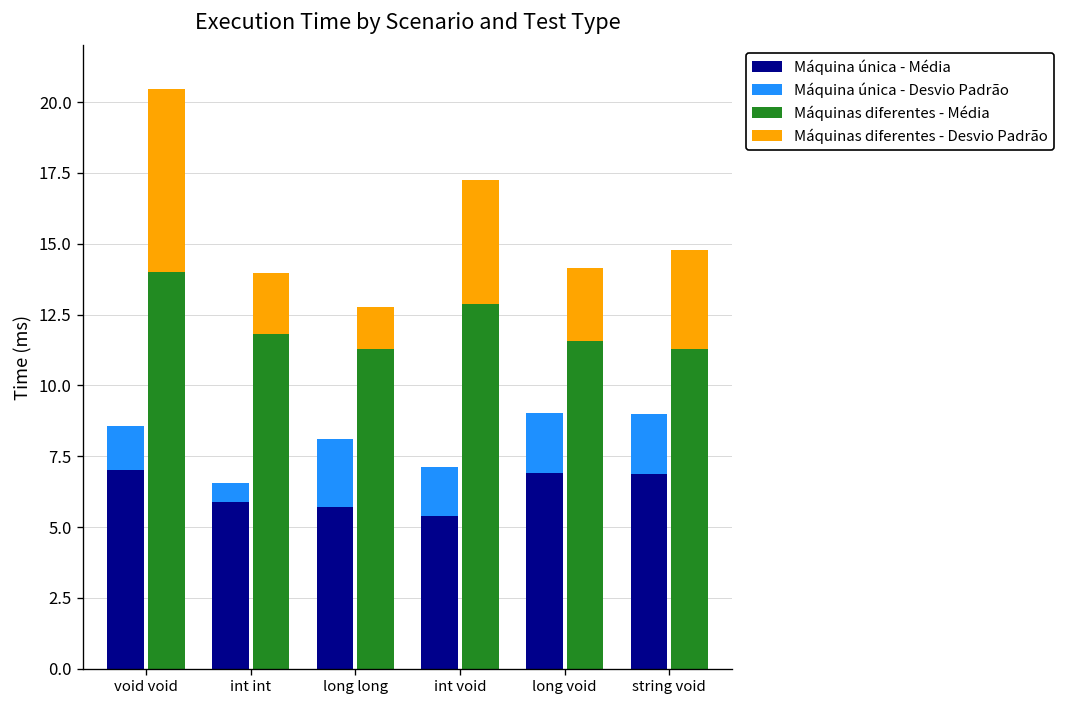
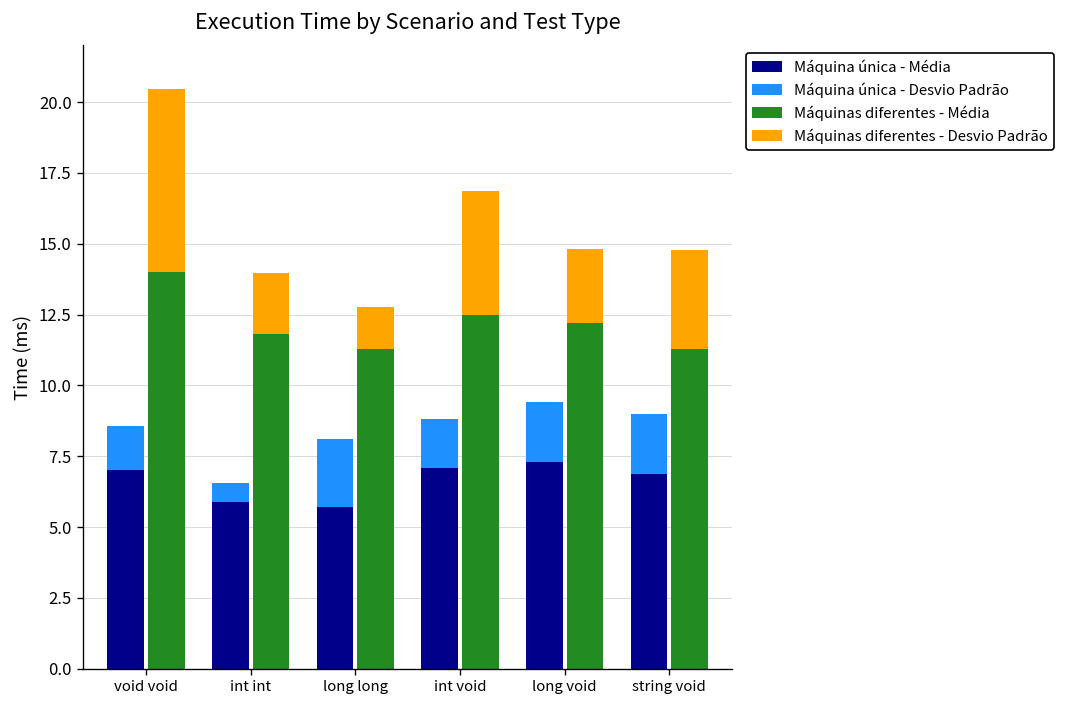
Máquina única - Média, int void: 5.4 -> 7.1
Máquinas diferentes - Média, int void: 12.9 -> 12.5
Máquina única - Média, long void: 6.9 -> 7.3
Máquinas diferentes - Média, long void: 11.6 -> 12.2
